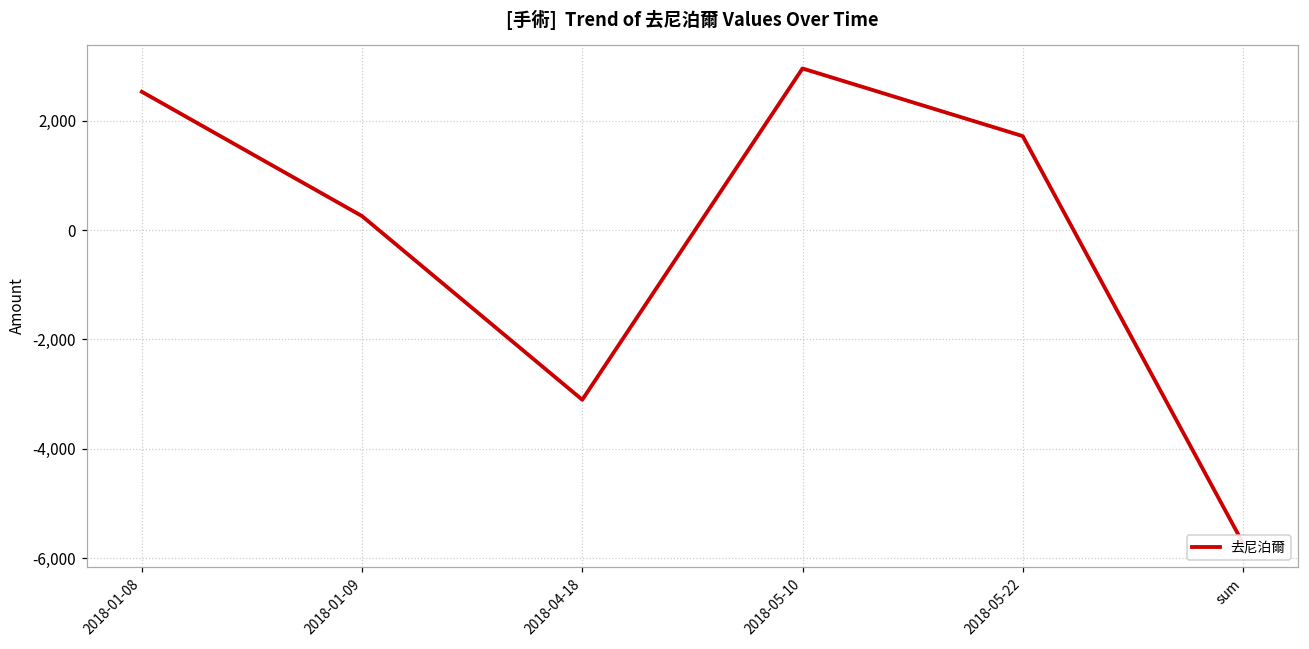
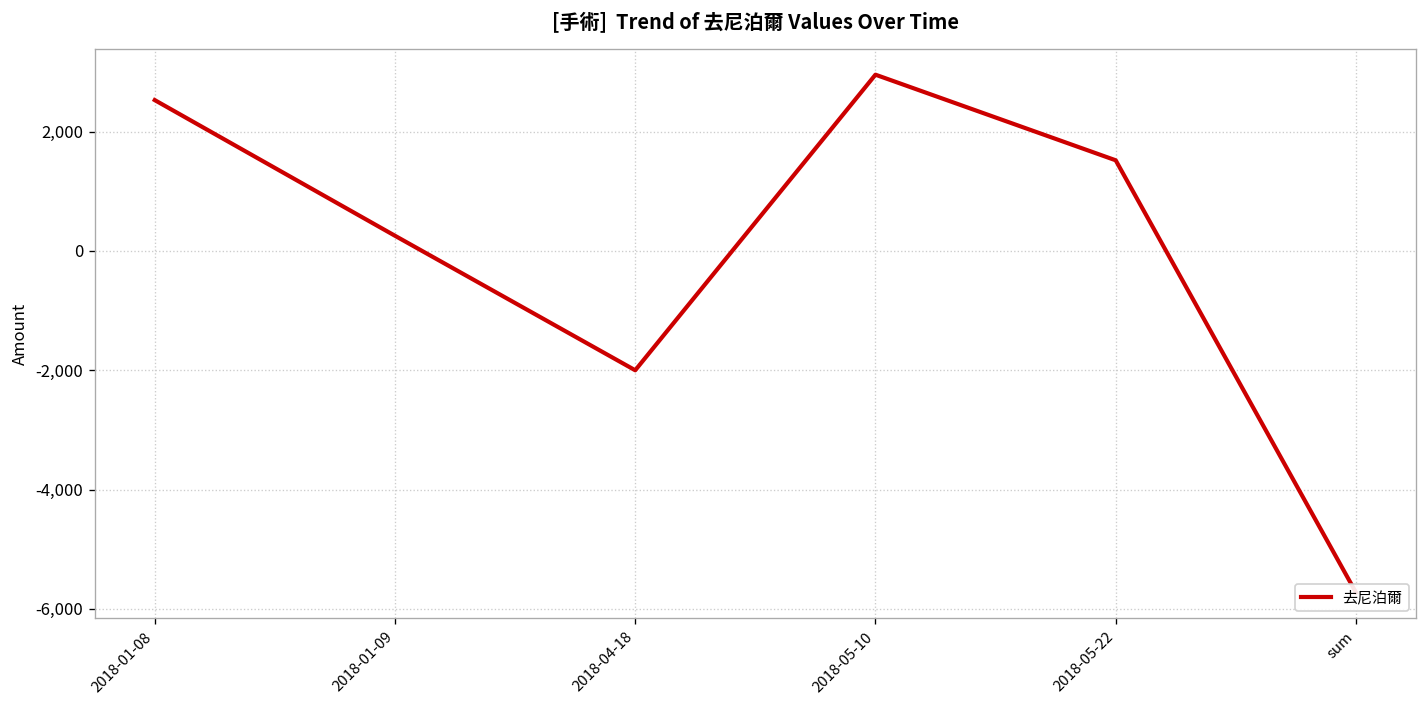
2018-04-18: -3,100 -> -2,000
2018-05-22: 1,700 -> 1,500
